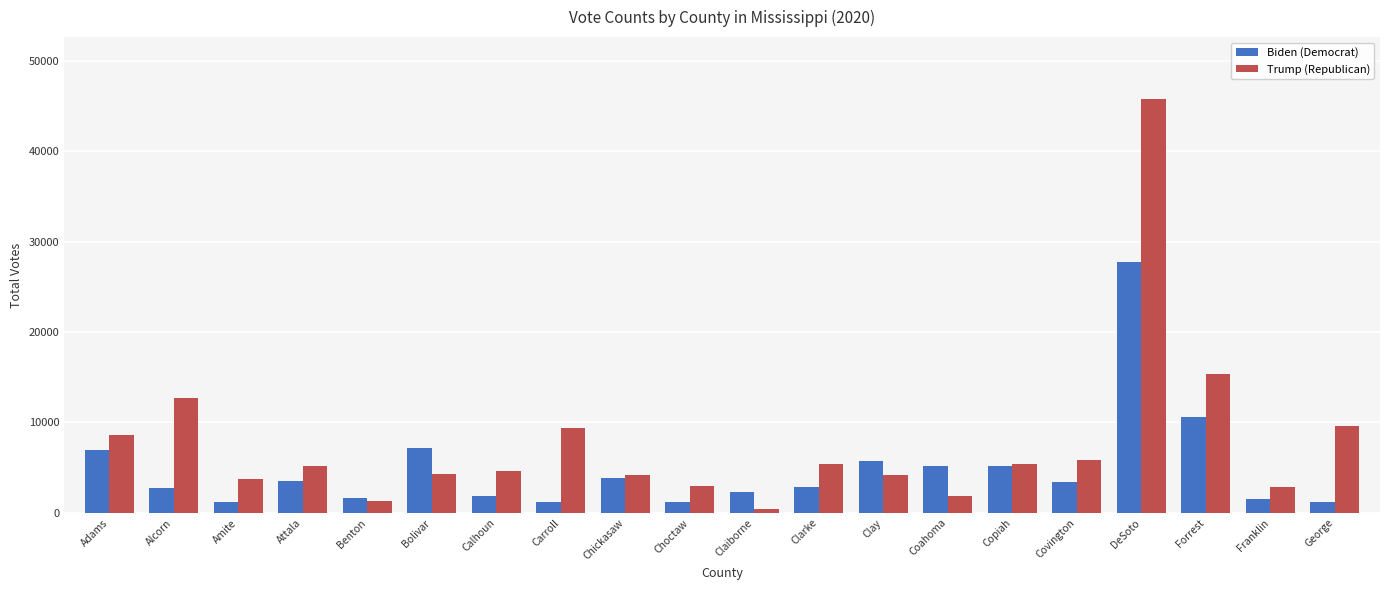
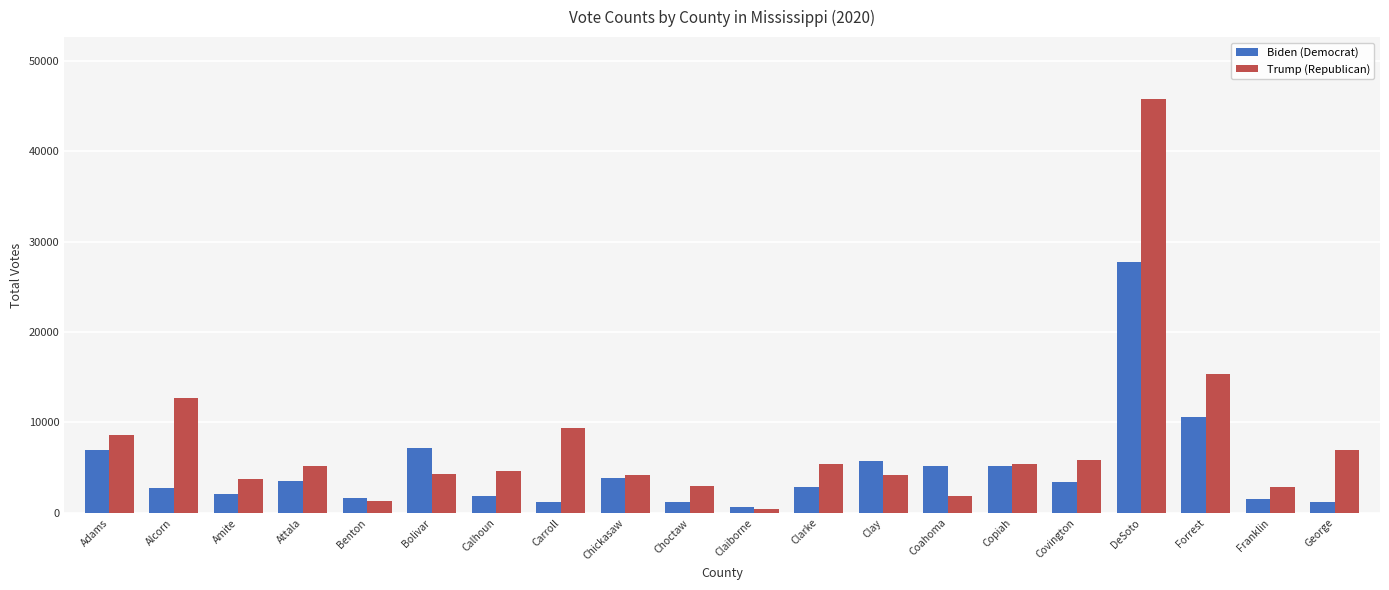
Biden (Democrat), Amite: 1000 -> 2000
Biden (Democrat), Claiborne: 2000 -> 1000
Trump (Republican), George: 10000 -> 7000
